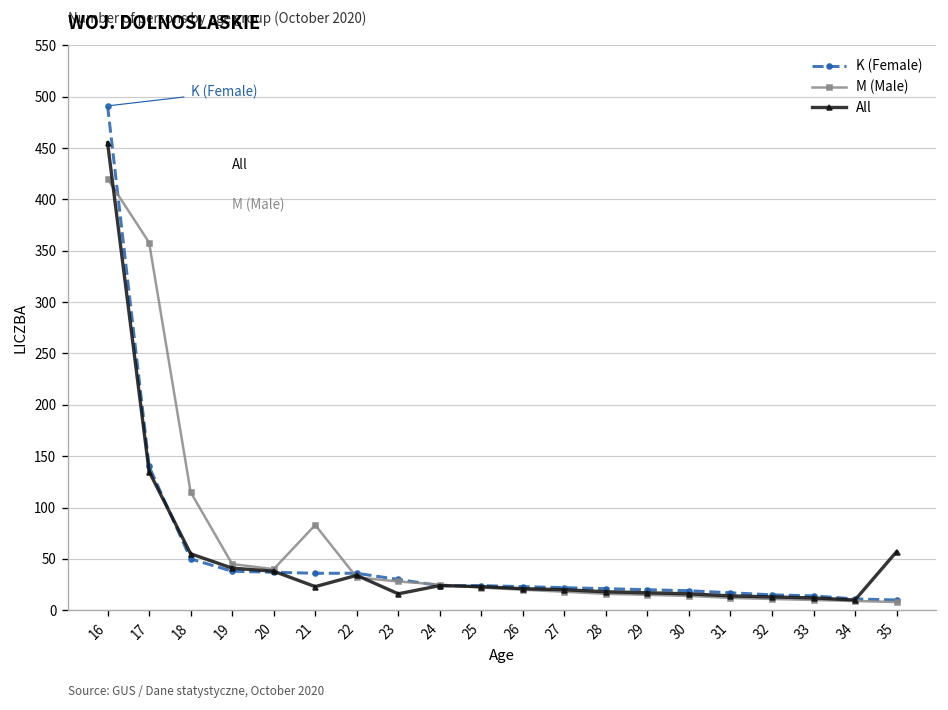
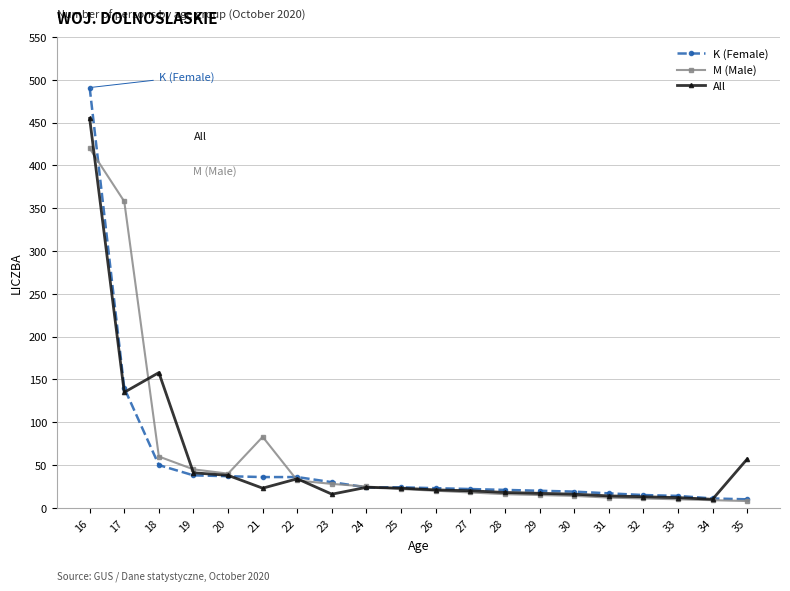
M (Male), 18: 120 -> 60
All, 18: 60 -> 160
